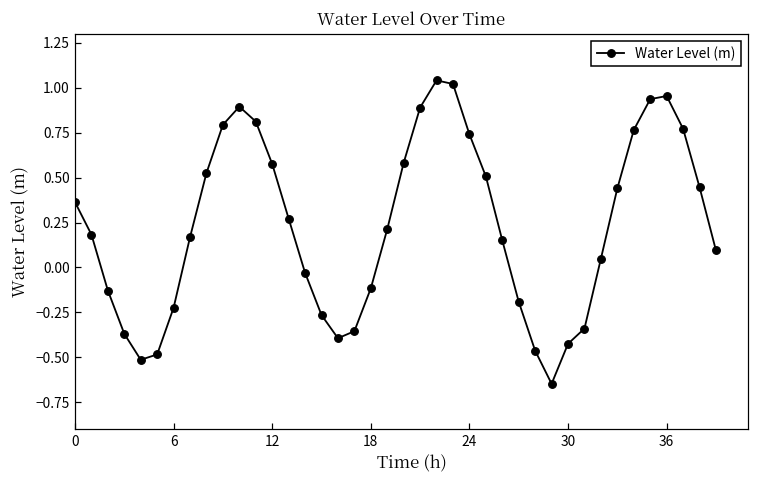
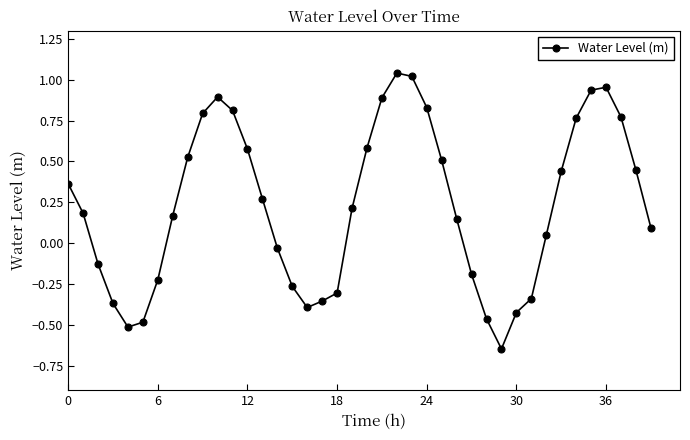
18: -0.12 -> -0.31
24: 0.74 -> 0.83
